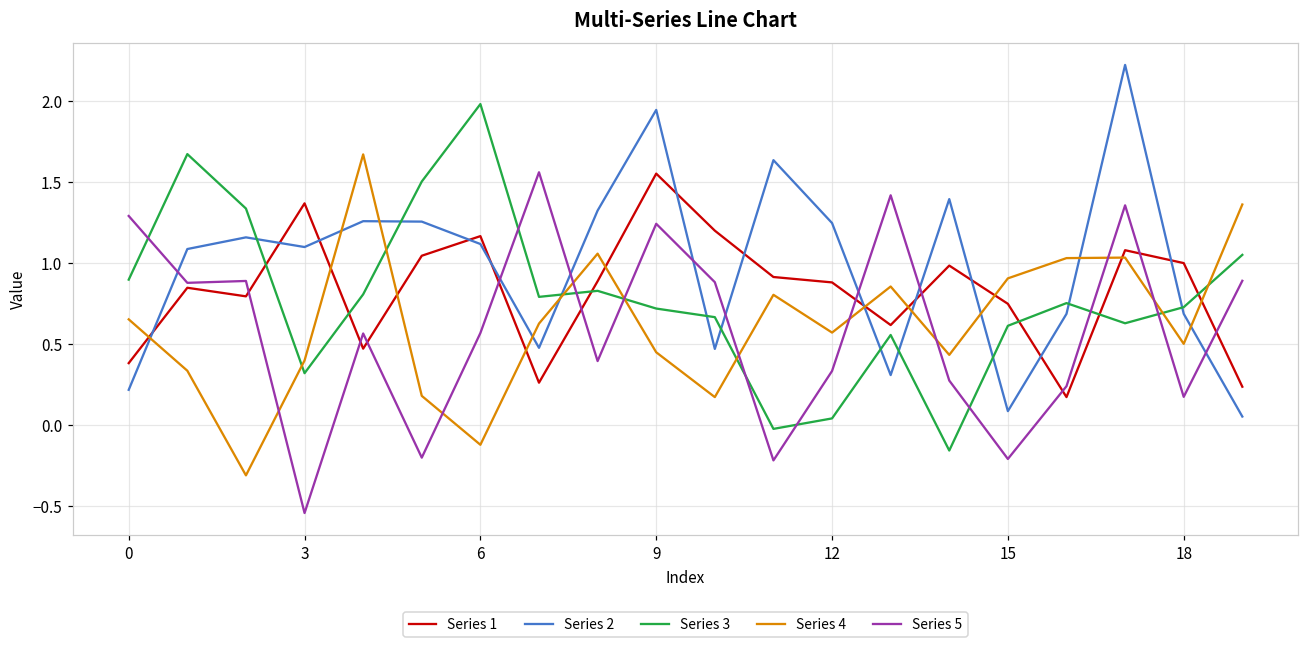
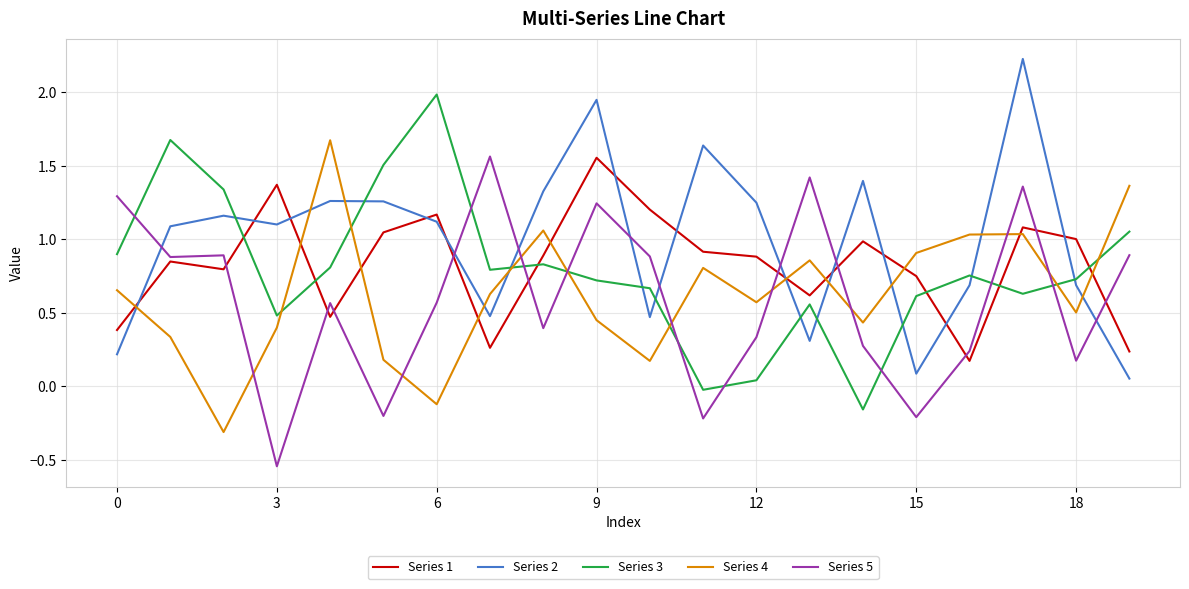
Series 3, 3: 0.32 -> 0.48
